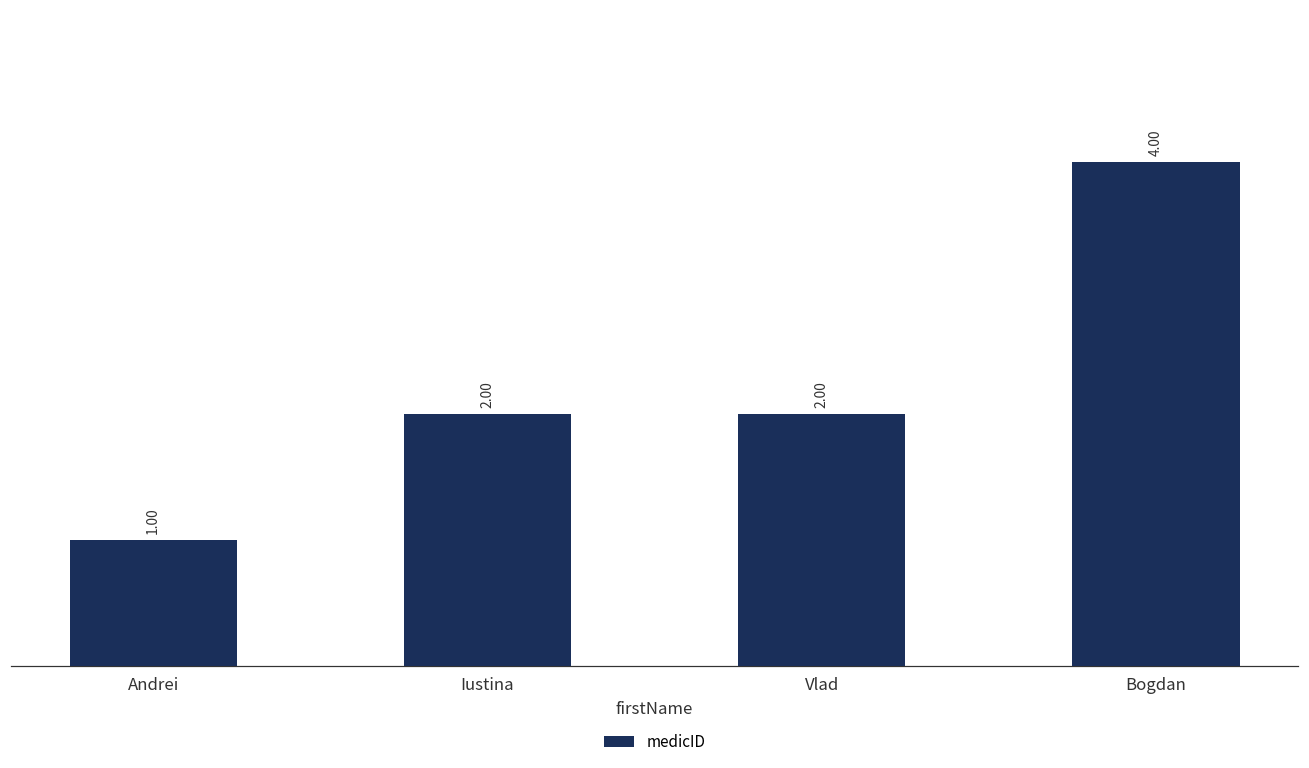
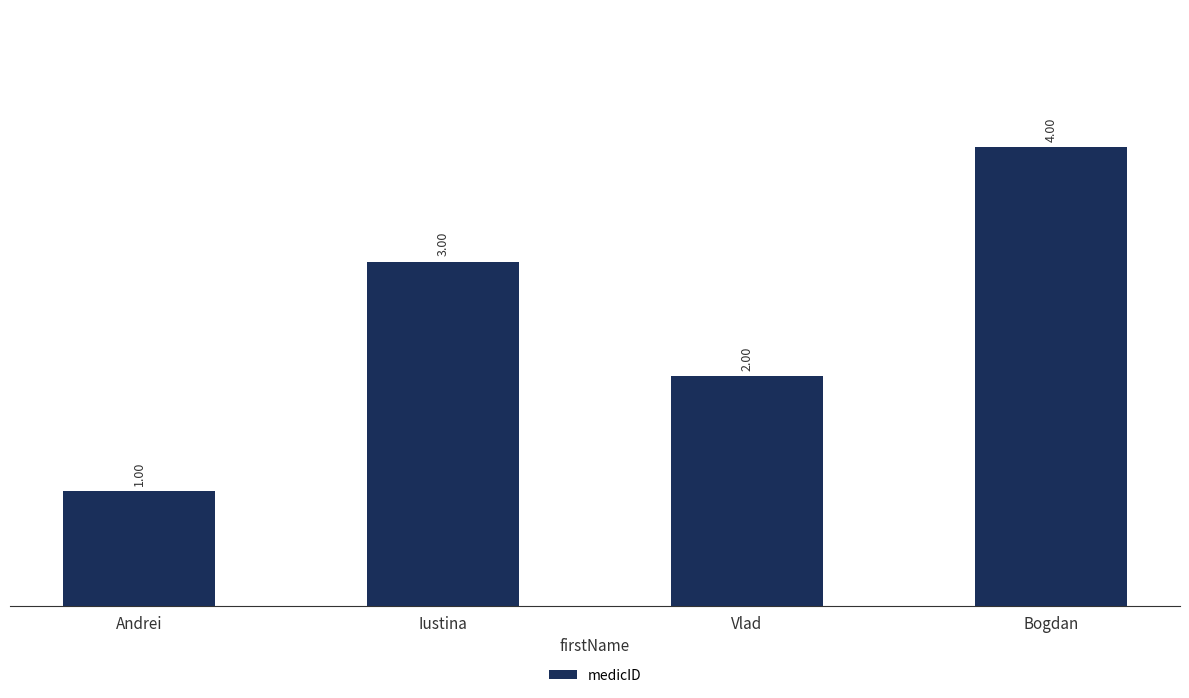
Iustina: 2.00 -> 3.00
